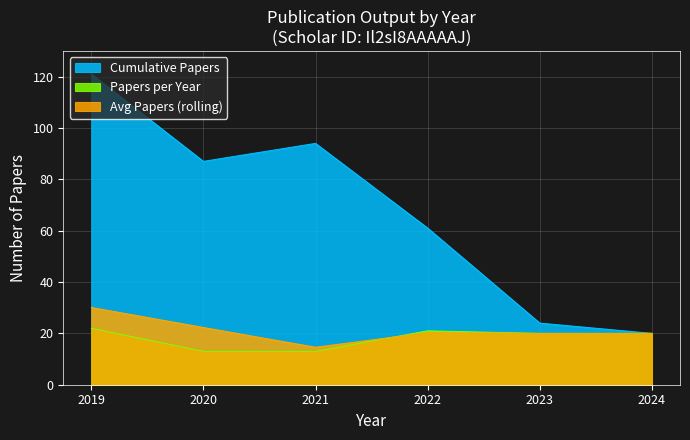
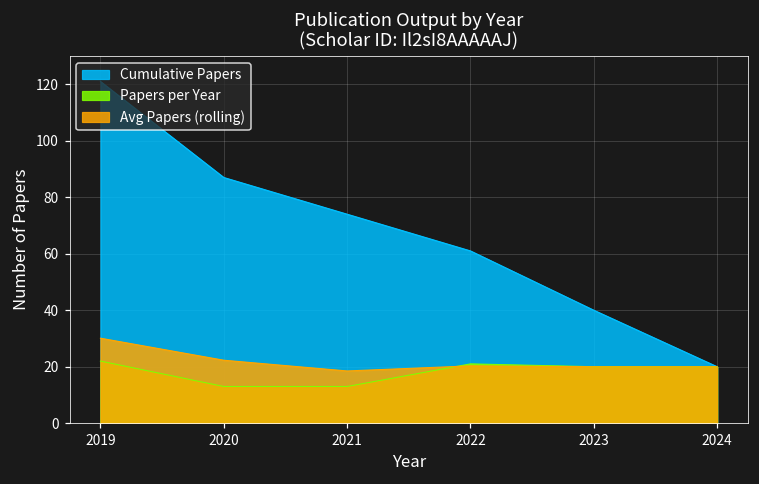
Cumulative Papers, 2021: 94 -> 74
Avg Papers (rolling), 2021: 15 -> 19
Cumulative Papers, 2023: 24 -> 40
